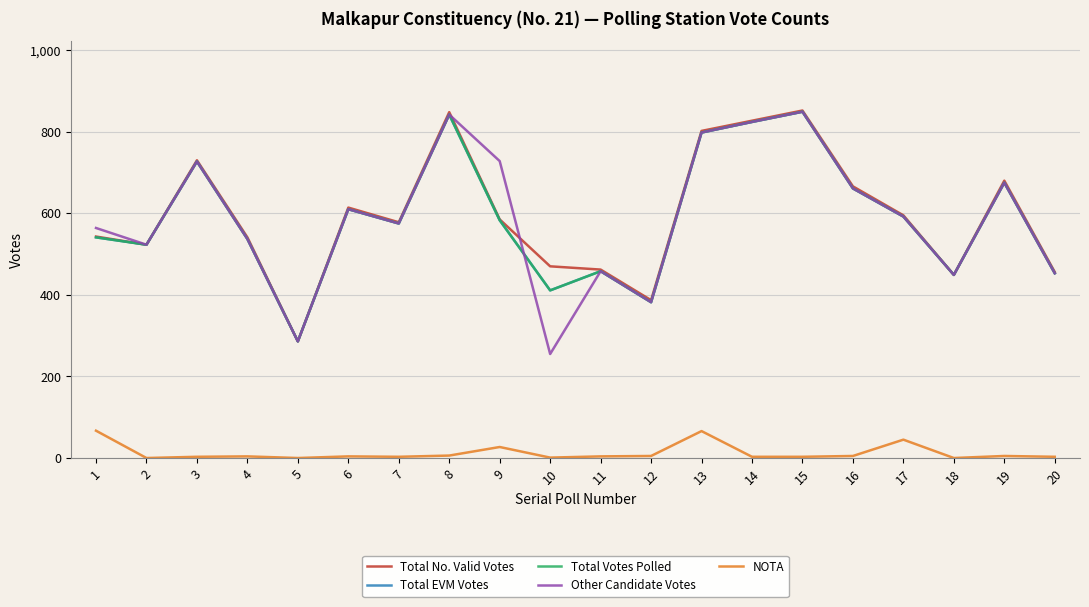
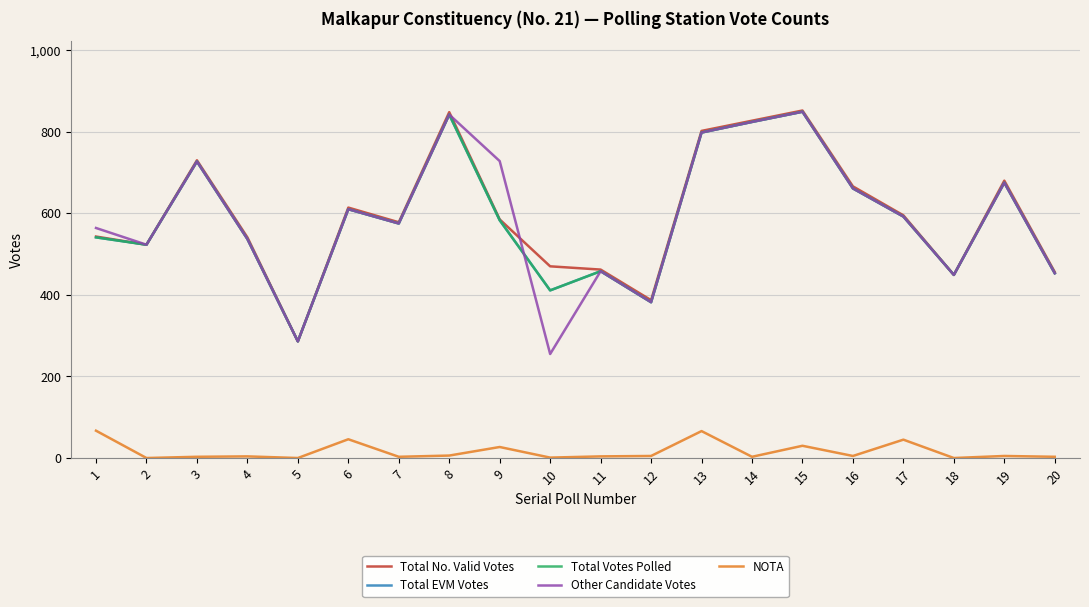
NOTA, 6: 0 -> 50
NOTA, 15: 0 -> 30
